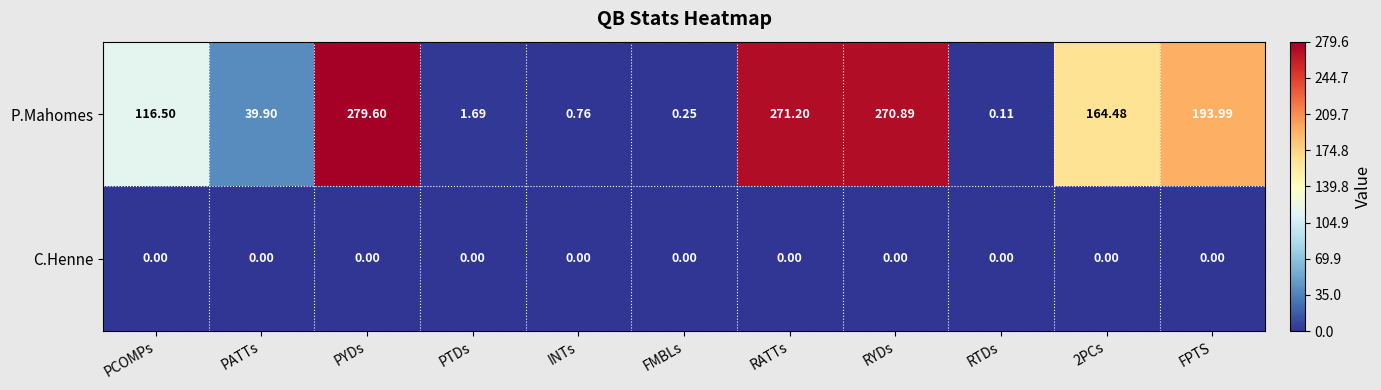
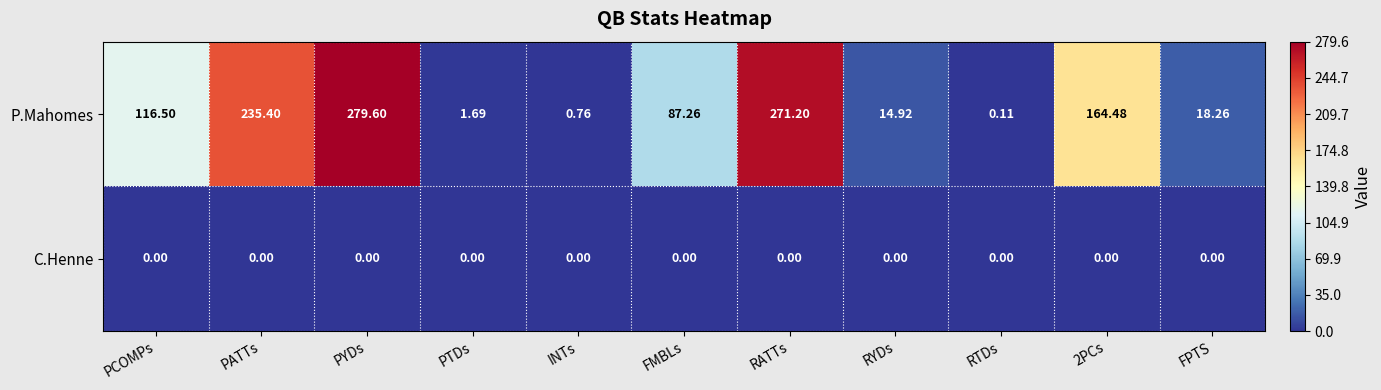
P.Mahomes, PATTs: 39.90 -> 235.40
P.Mahomes, FMBLs: 0.25 -> 87.26
P.Mahomes, RYDs: 270.89 -> 14.92
P.Mahomes, FPTS: 193.99 -> 18.26
